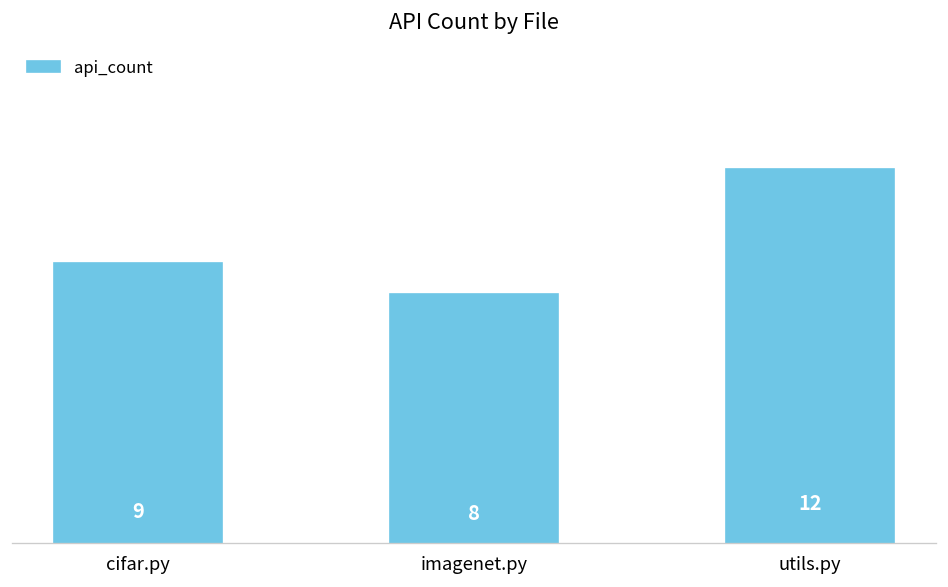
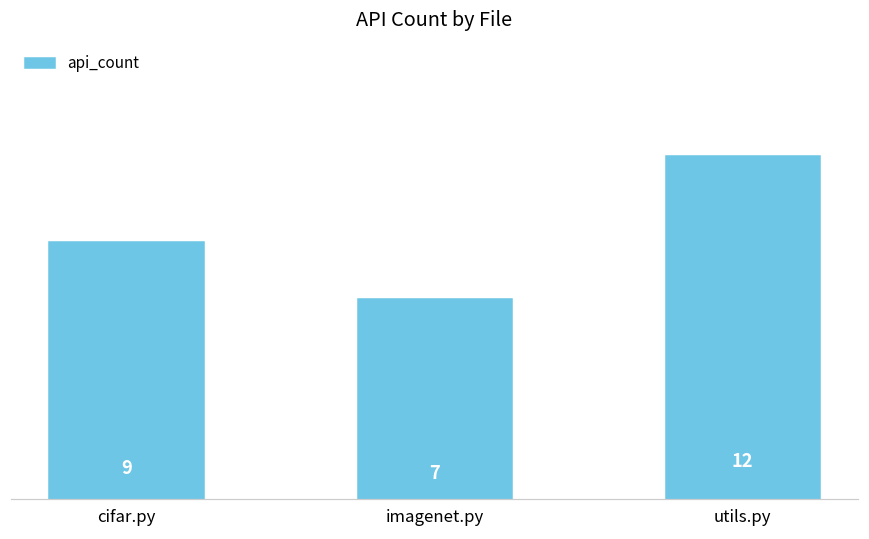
imagenet.py: 8 -> 7
